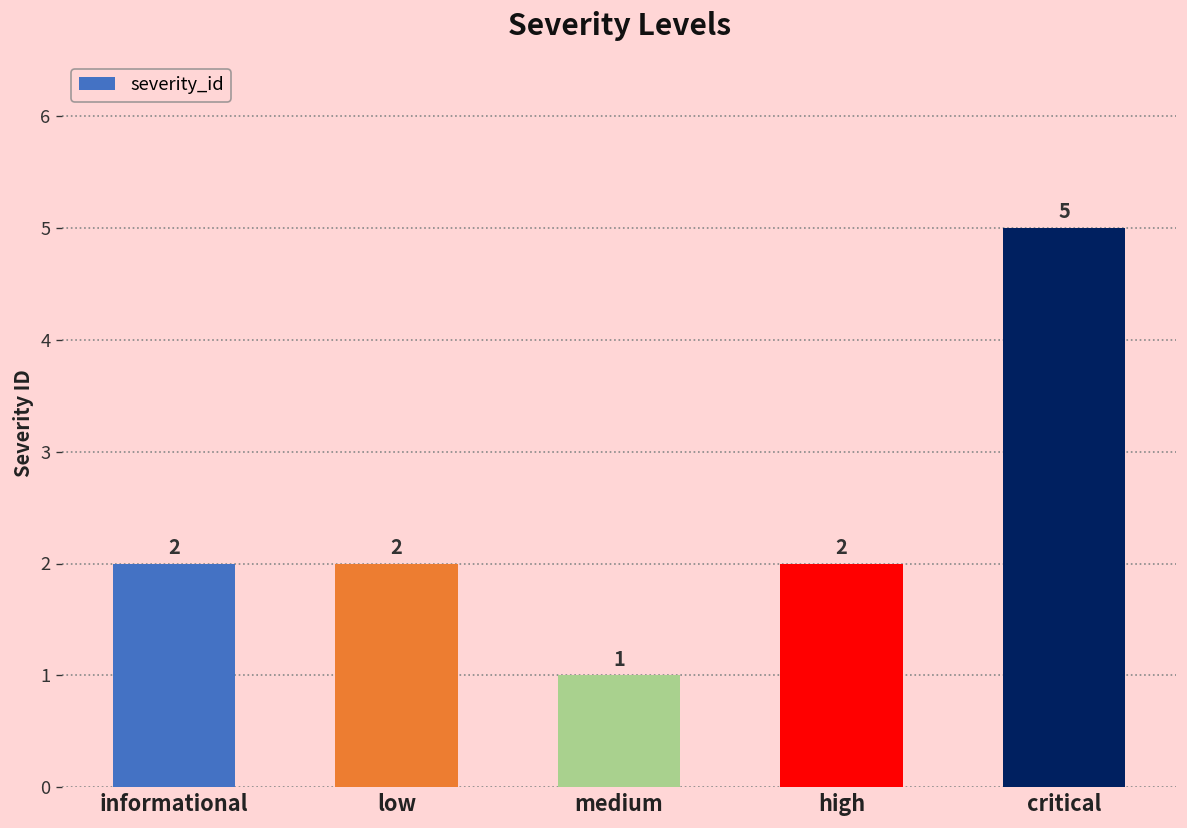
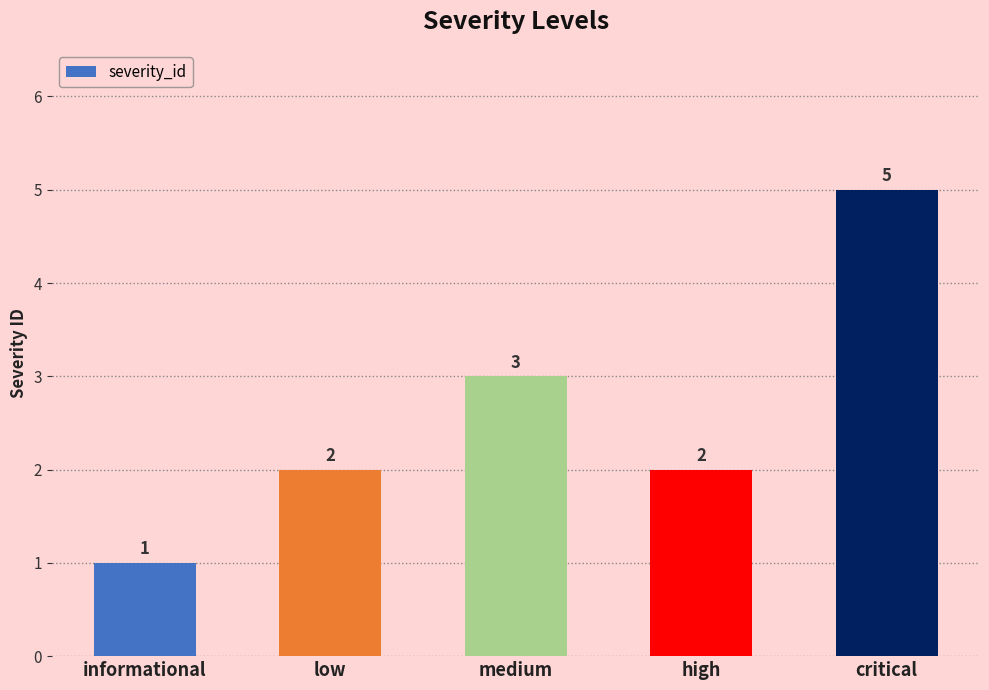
informational: 2 -> 1
medium: 1 -> 3
